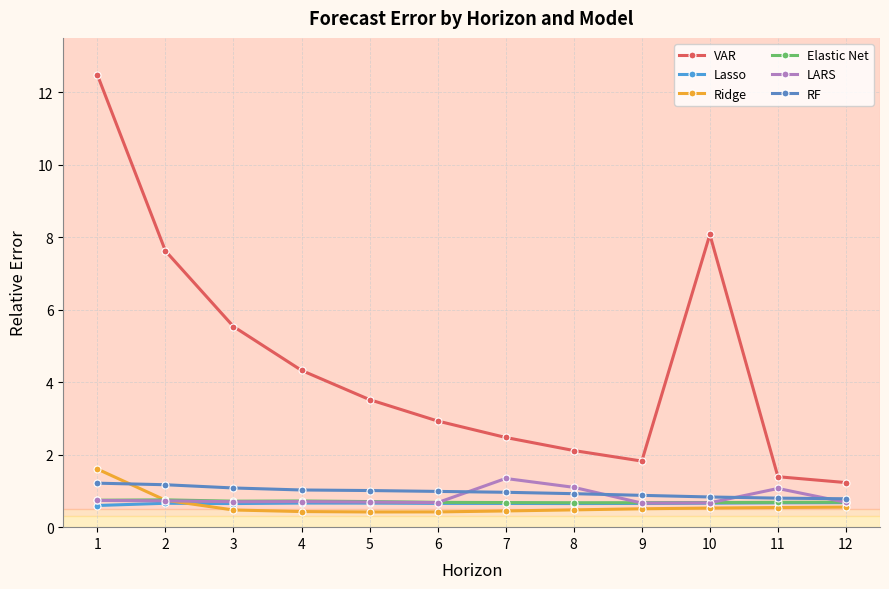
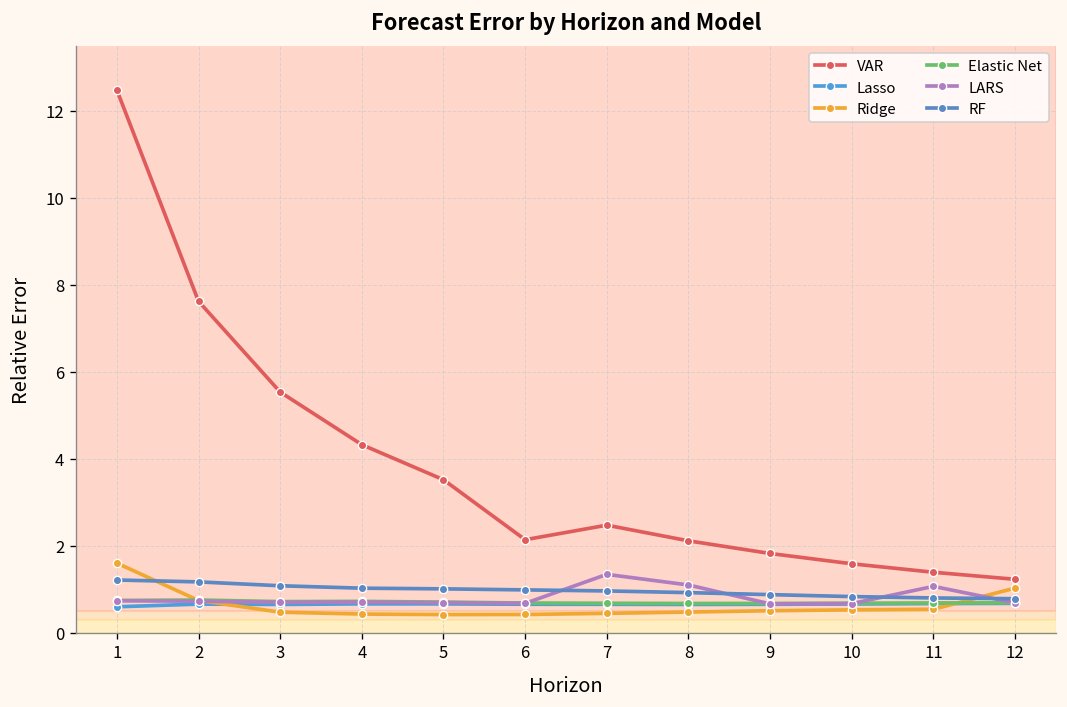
VAR, 6: 2.9 -> 2.1
VAR, 10: 8.1 -> 1.6
Ridge, 12: 0.6 -> 1.0
